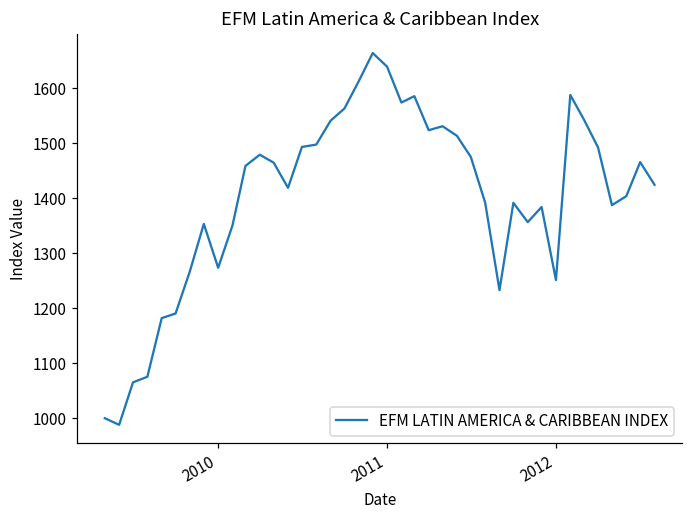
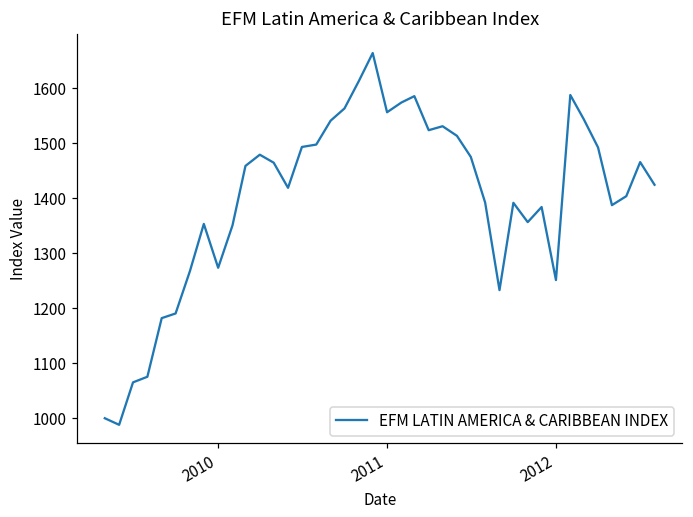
2011: 1640 -> 1560
